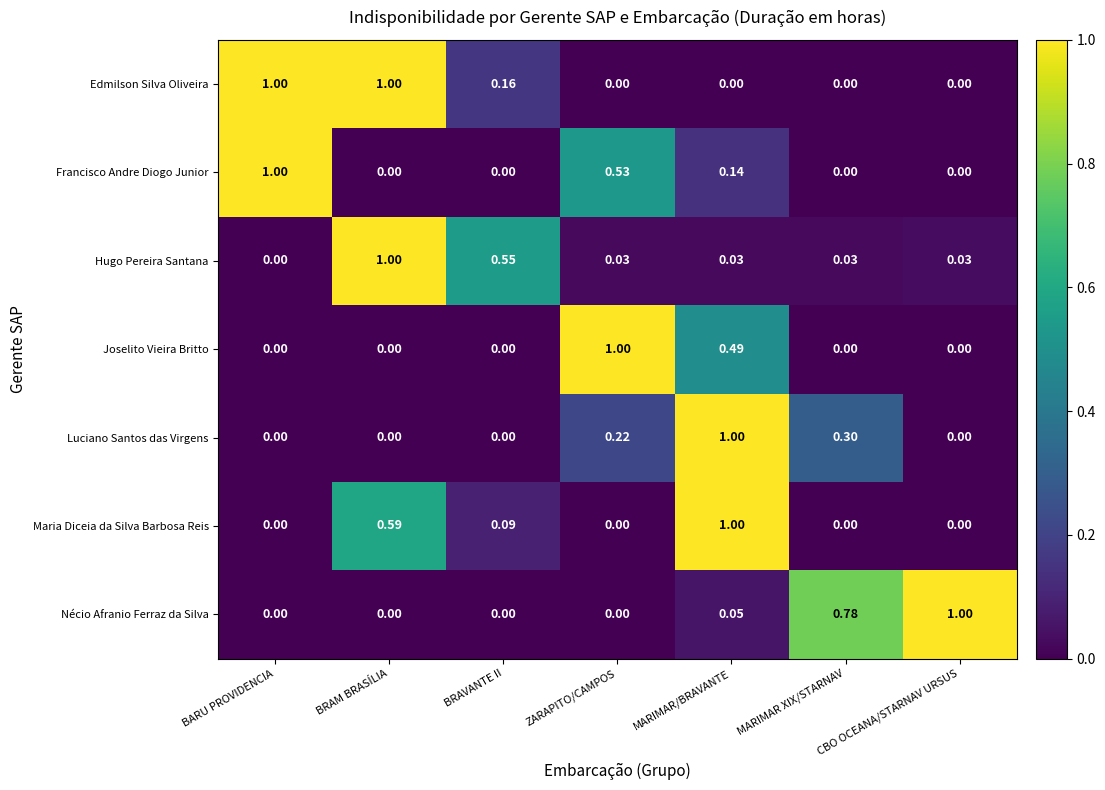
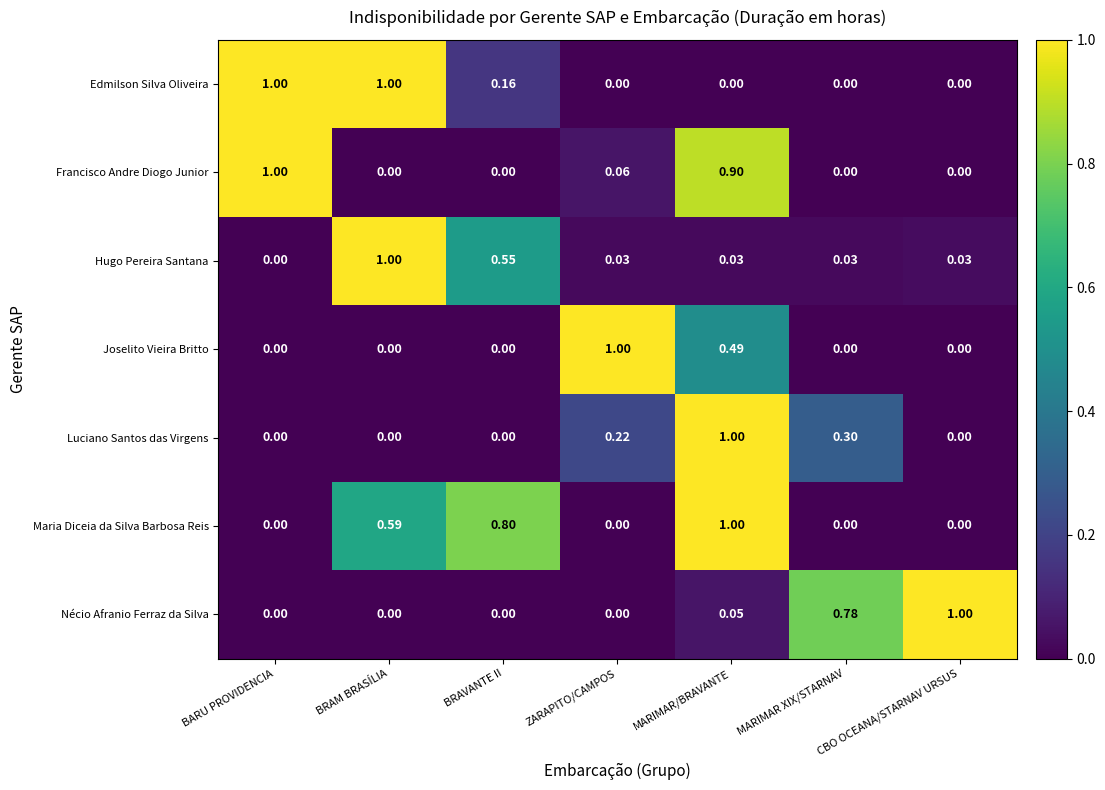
Francisco Andre Diogo Junior, ZARAPITO/CAMPOS: 0.53 -> 0.06
Francisco Andre Diogo Junior, MARIMAR/BRAVANTE: 0.14 -> 0.90
Maria Diceia da Silva Barbosa Reis, BRAVANTE II: 0.09 -> 0.80
